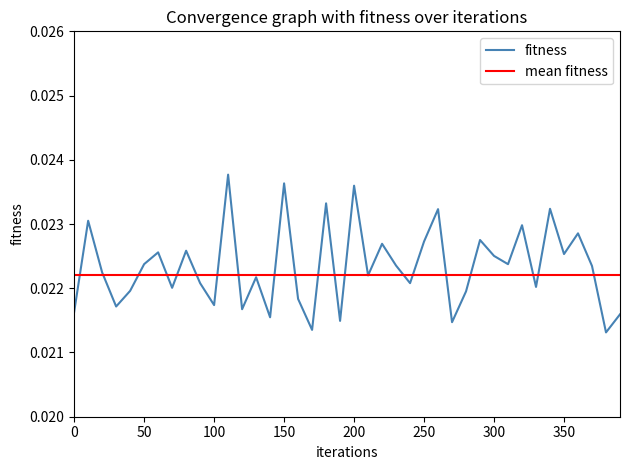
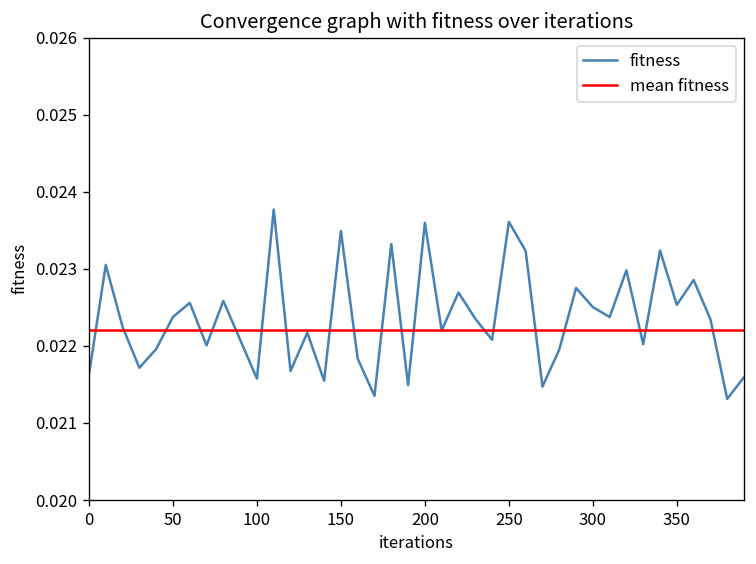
100: 0.0217 -> 0.0216
150: 0.0236 -> 0.0235
250: 0.0227 -> 0.0236
